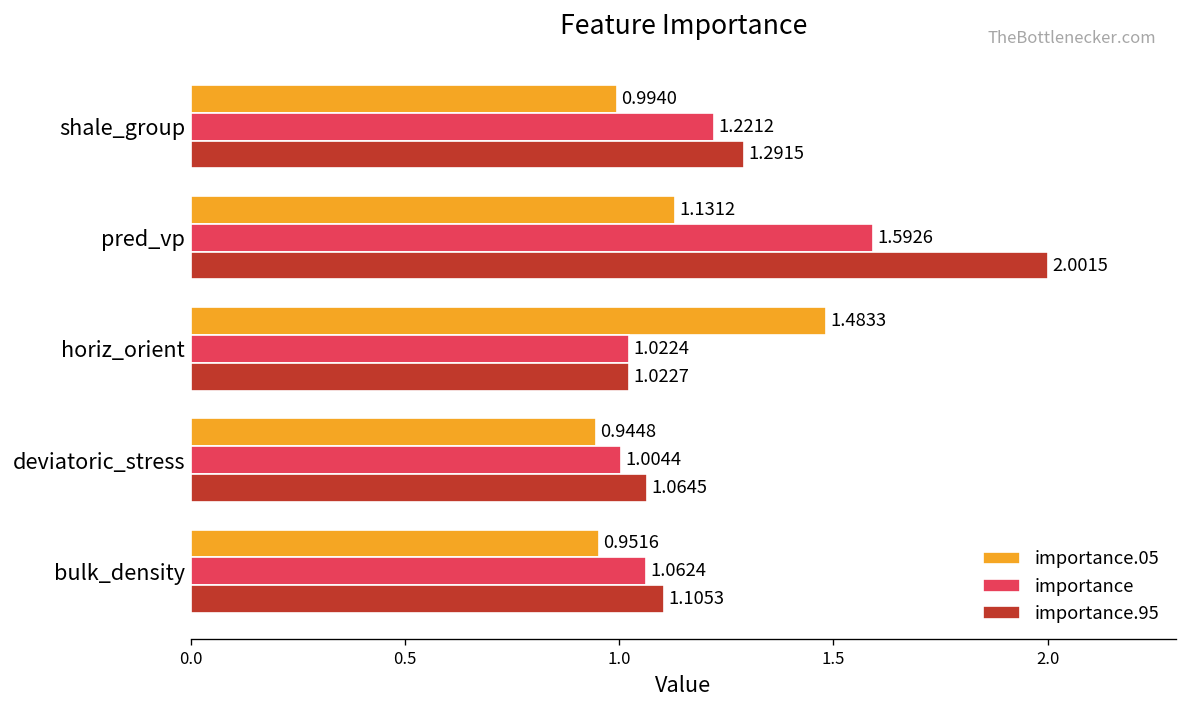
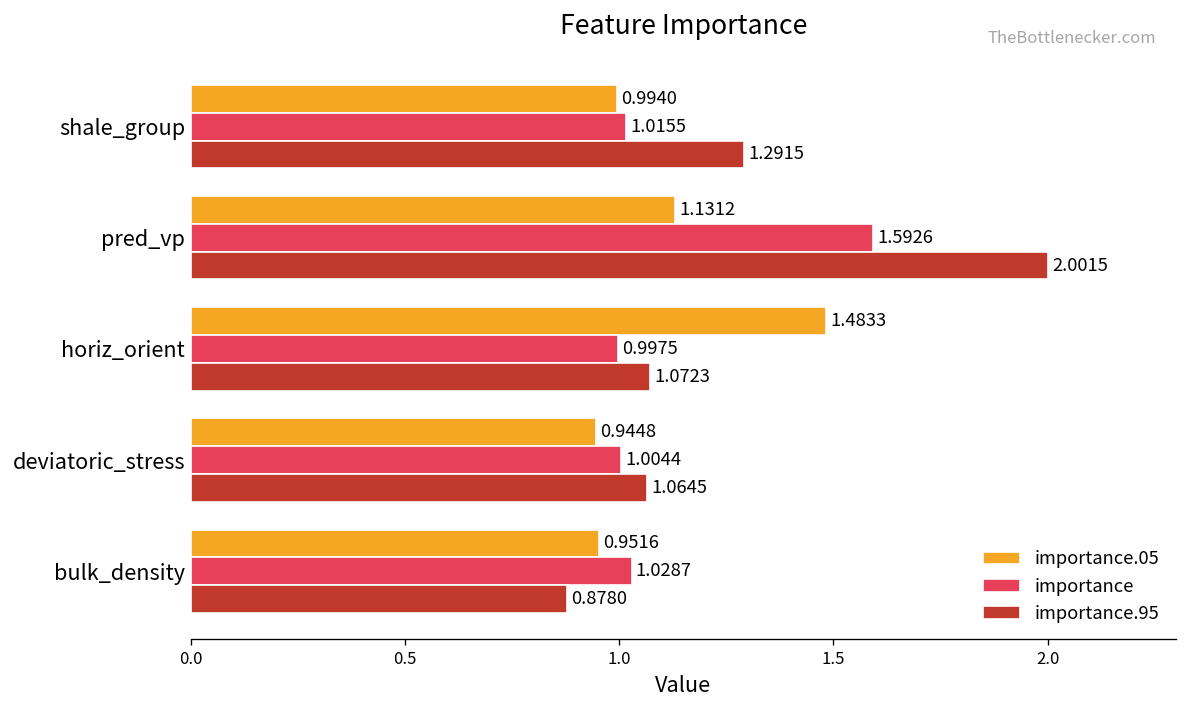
importance, shale_group: 1.2212 -> 1.0155
importance, horiz_orient: 1.0224 -> 0.9975
importance.95, horiz_orient: 1.0227 -> 1.0723
importance, bulk_density: 1.0624 -> 1.0287
importance.95, bulk_density: 1.1053 -> 0.8780
